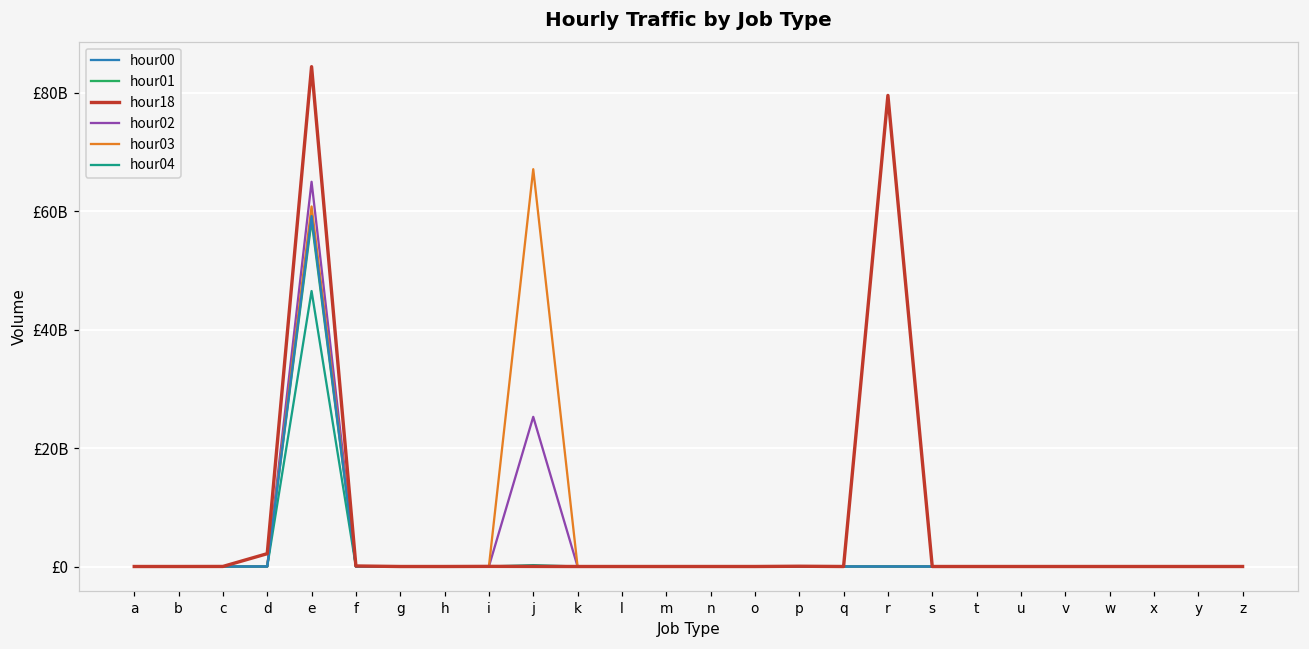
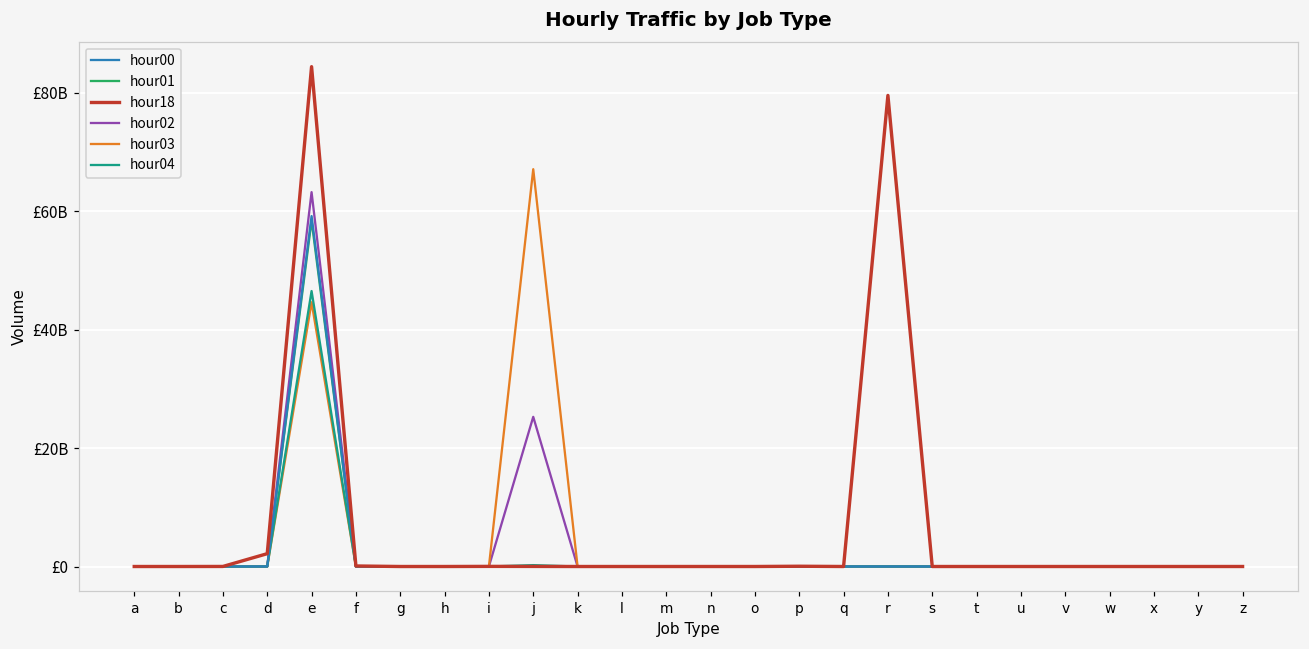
hour02, e: £65000000000 -> £63000000000
hour03, e: £61000000000 -> £45000000000
